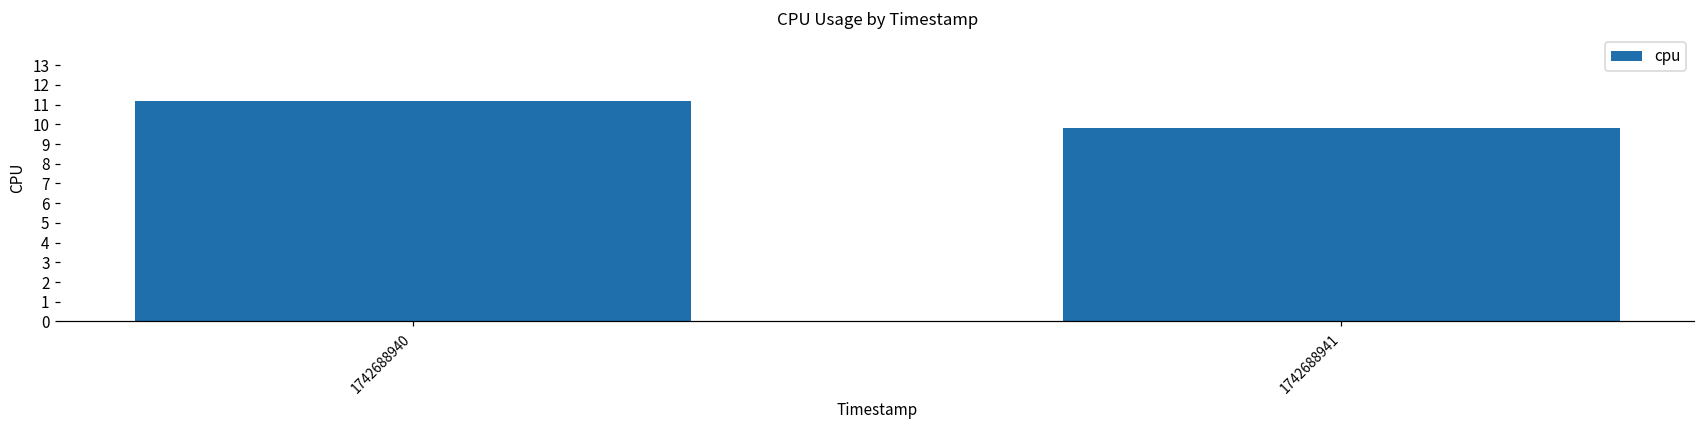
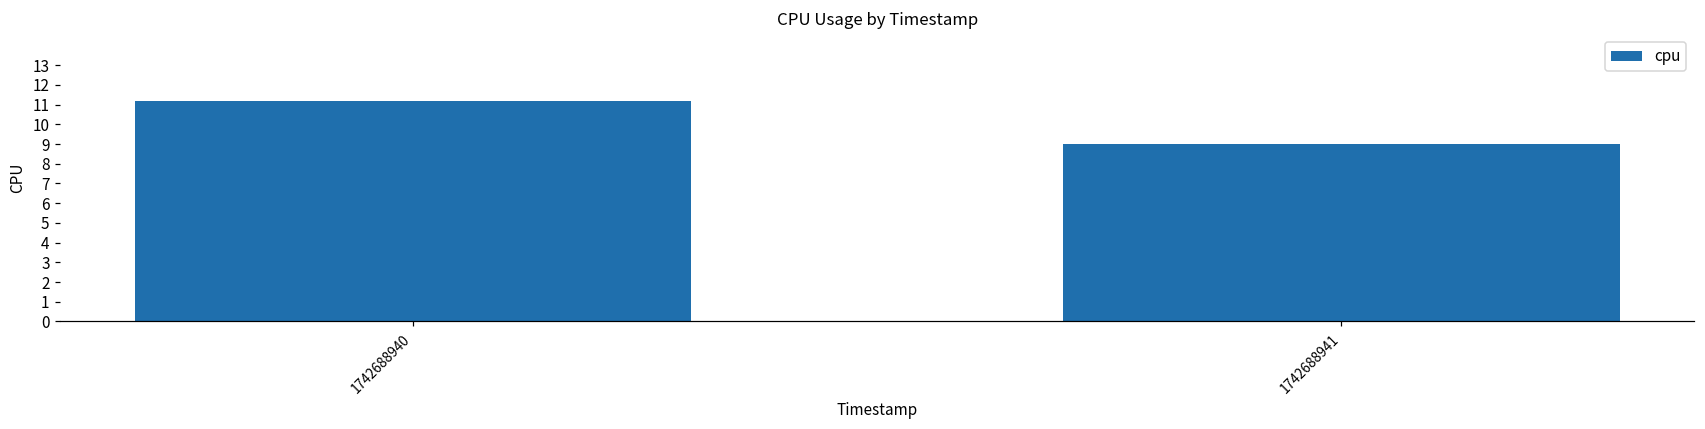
1742688941: 9.8 -> 9.0
